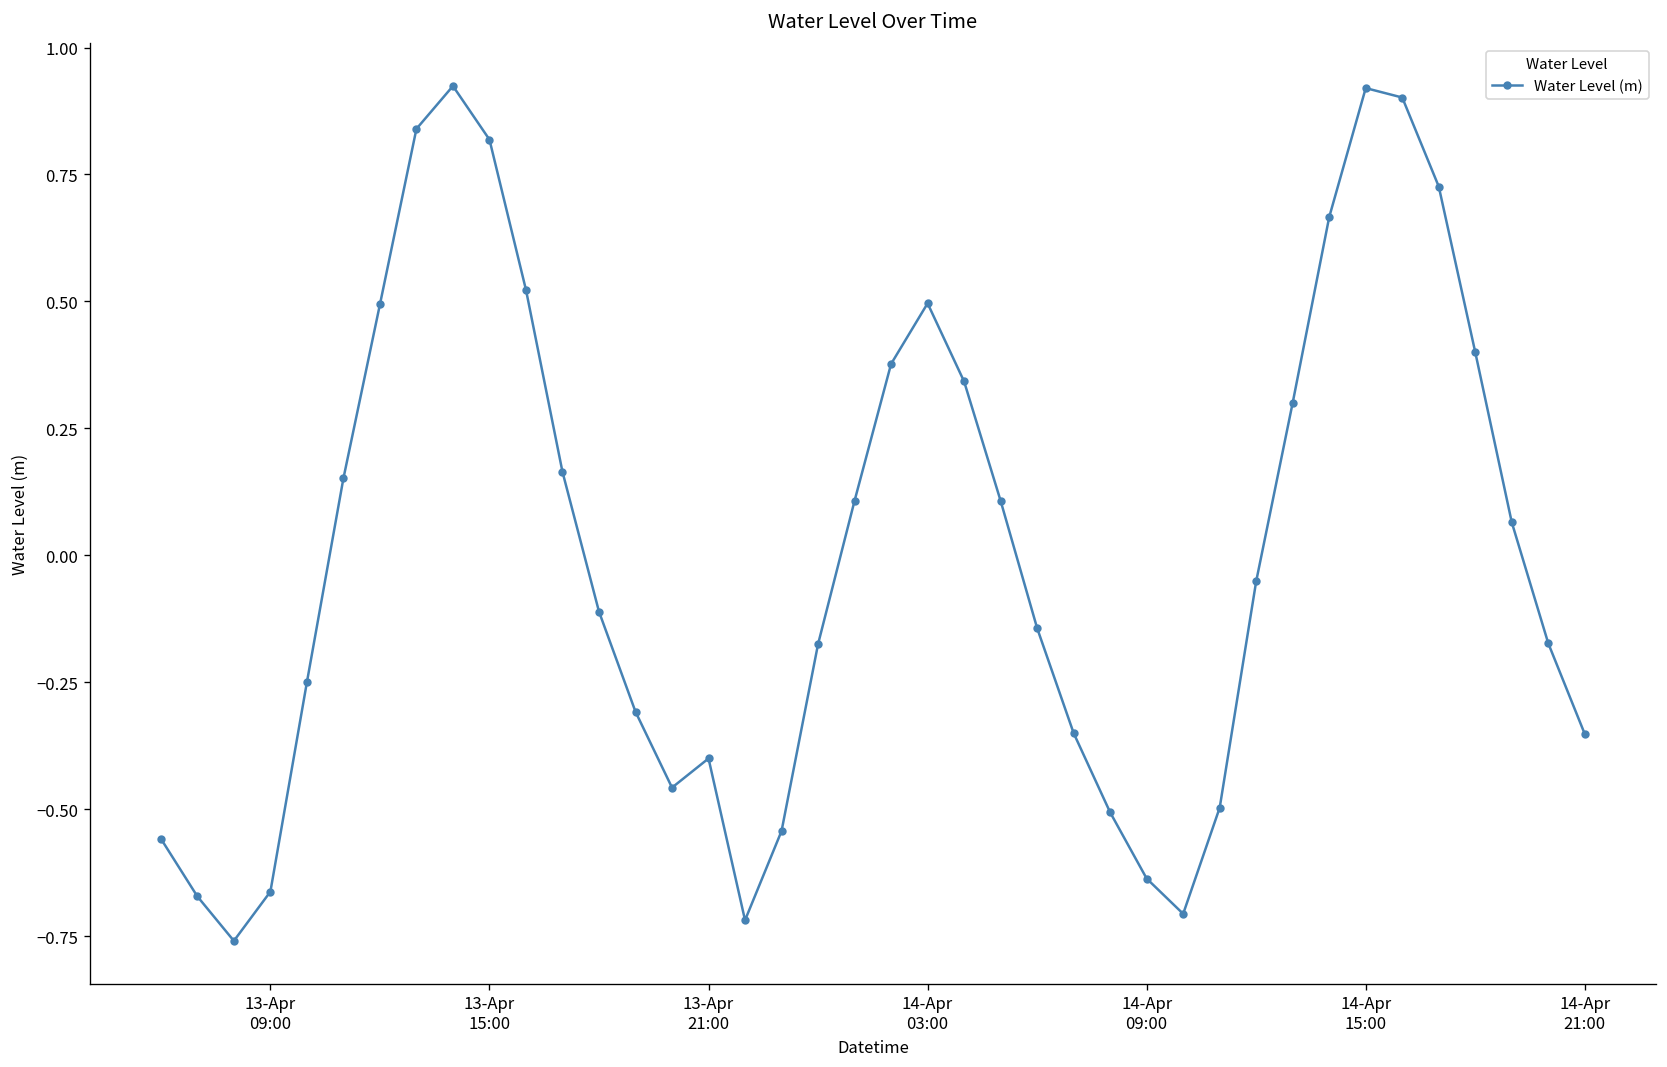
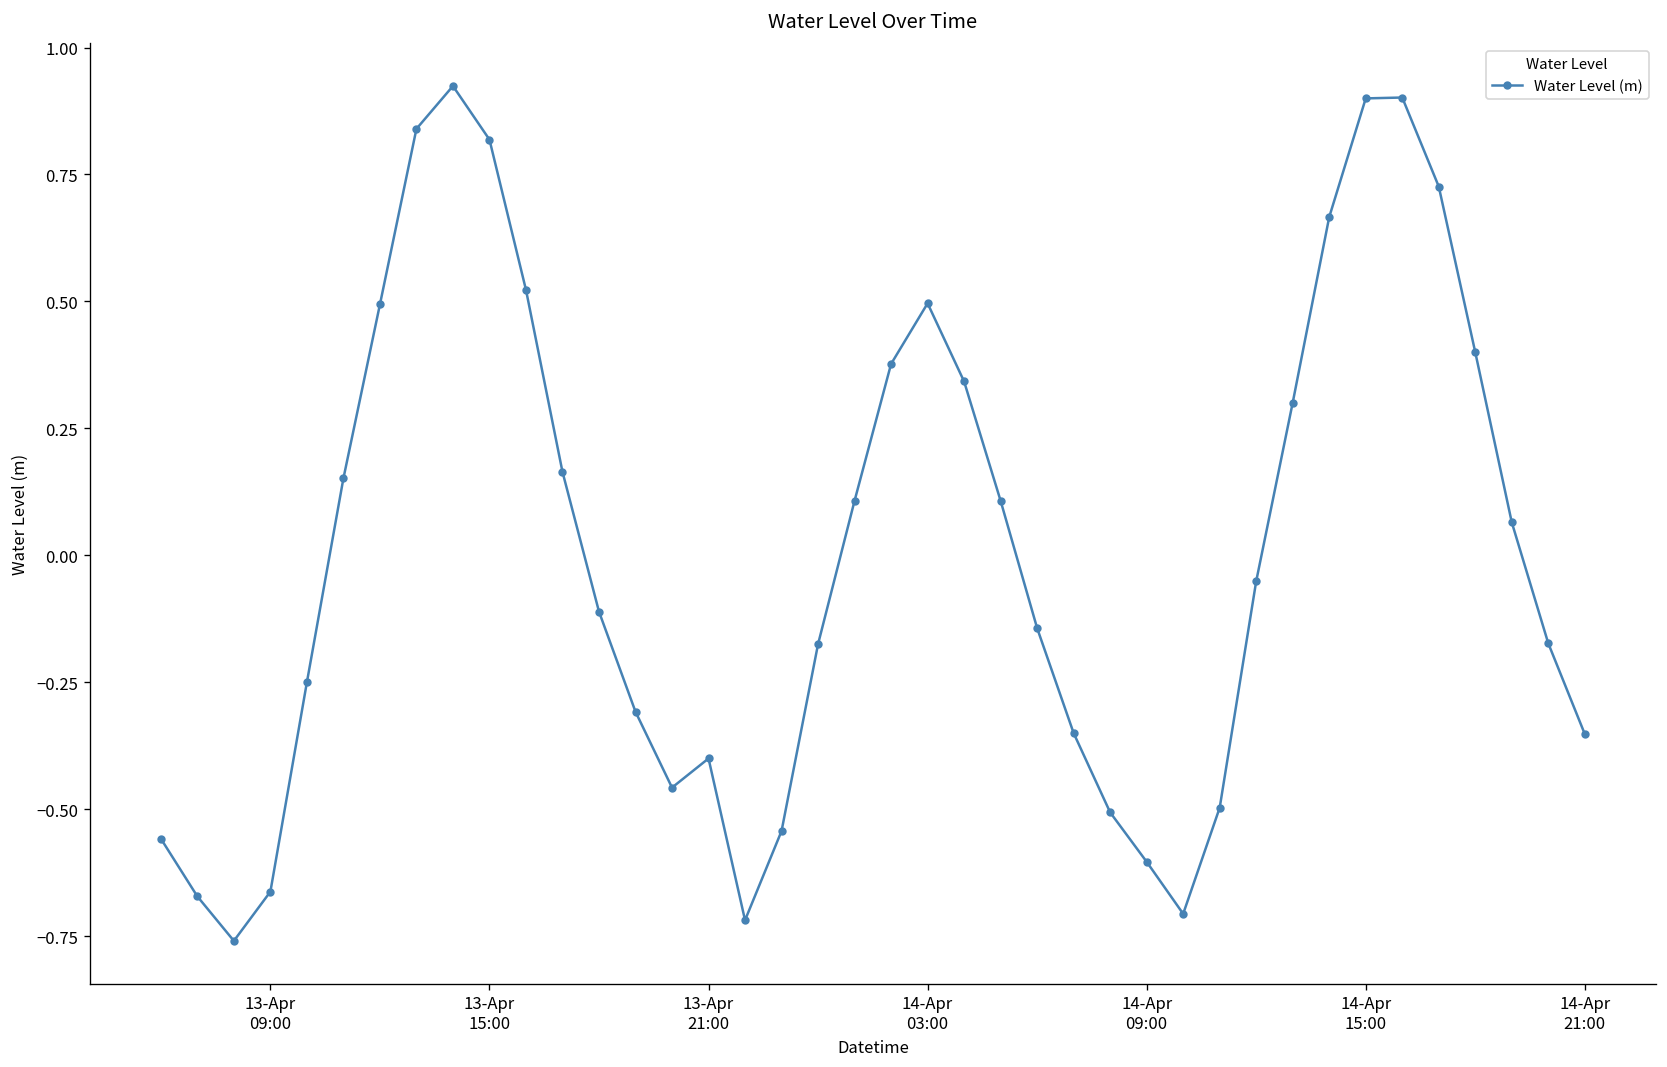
14-Apr 09:00: -0.64 -> -0.60
14-Apr 15:00: 0.92 -> 0.90
